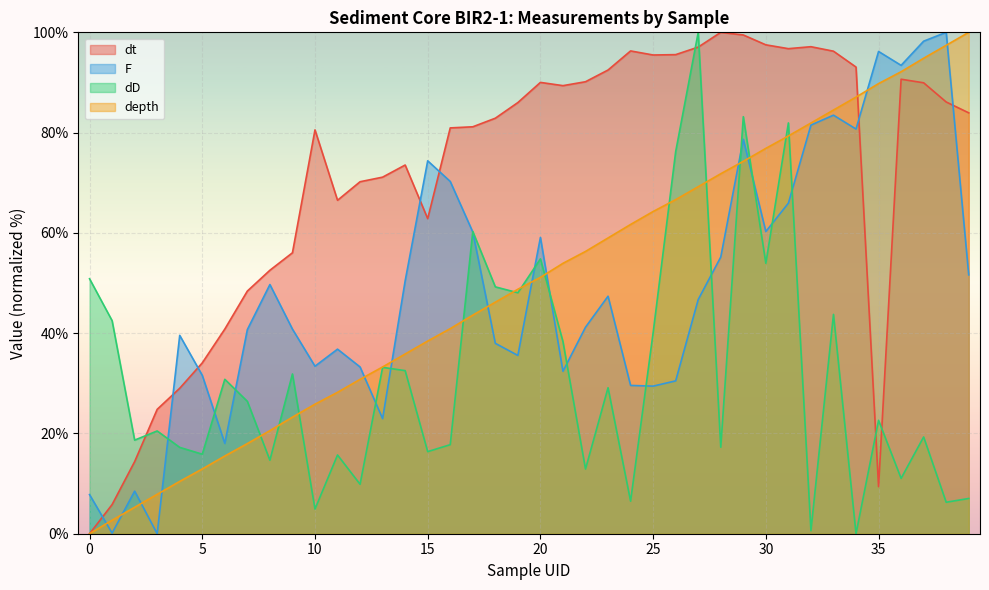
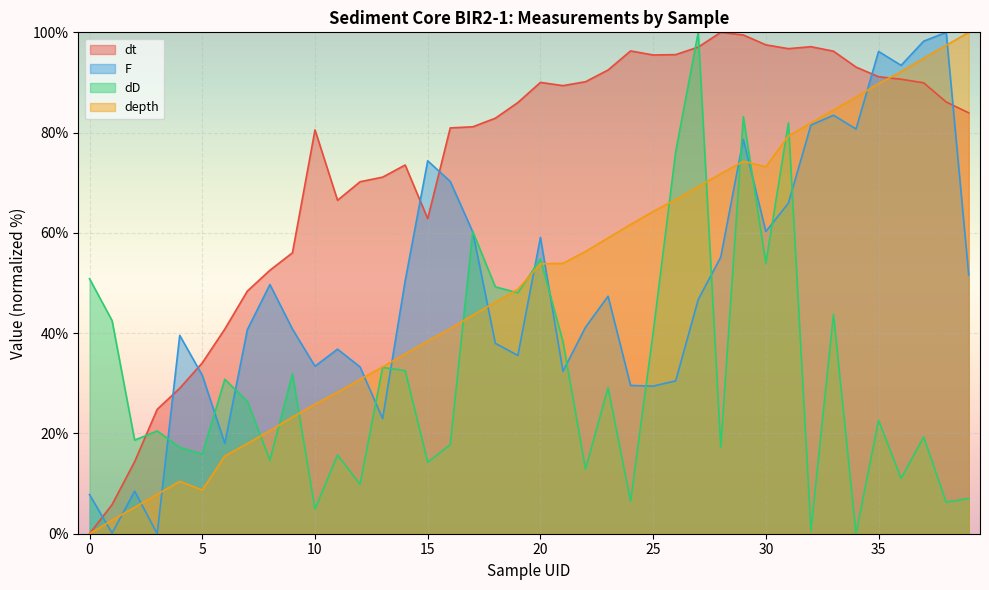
depth, 5: 13% -> 9%
dD, 15: 16% -> 14%
depth, 20: 51% -> 54%
depth, 30: 77% -> 73%
dt, 35: 9% -> 91%
